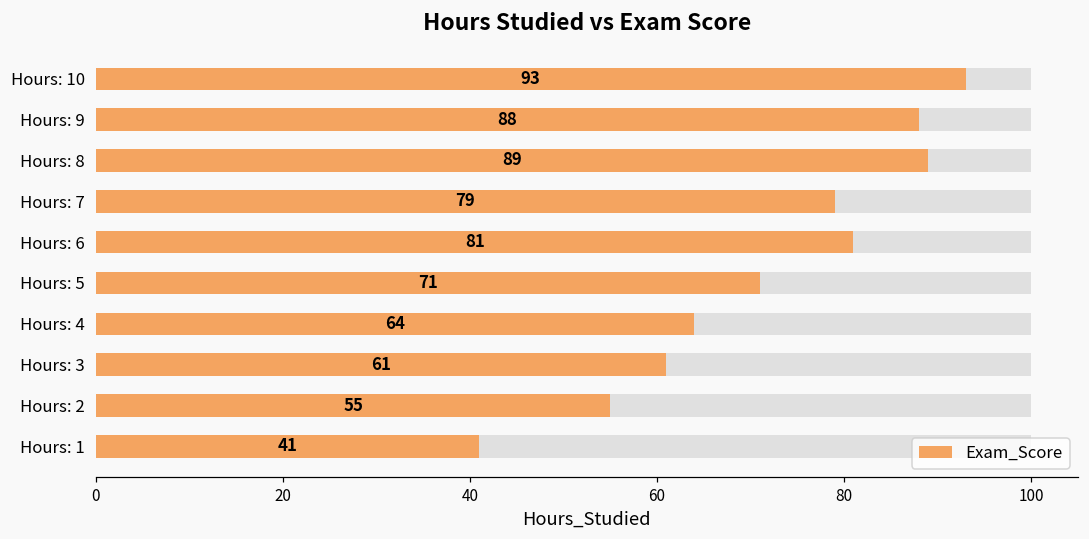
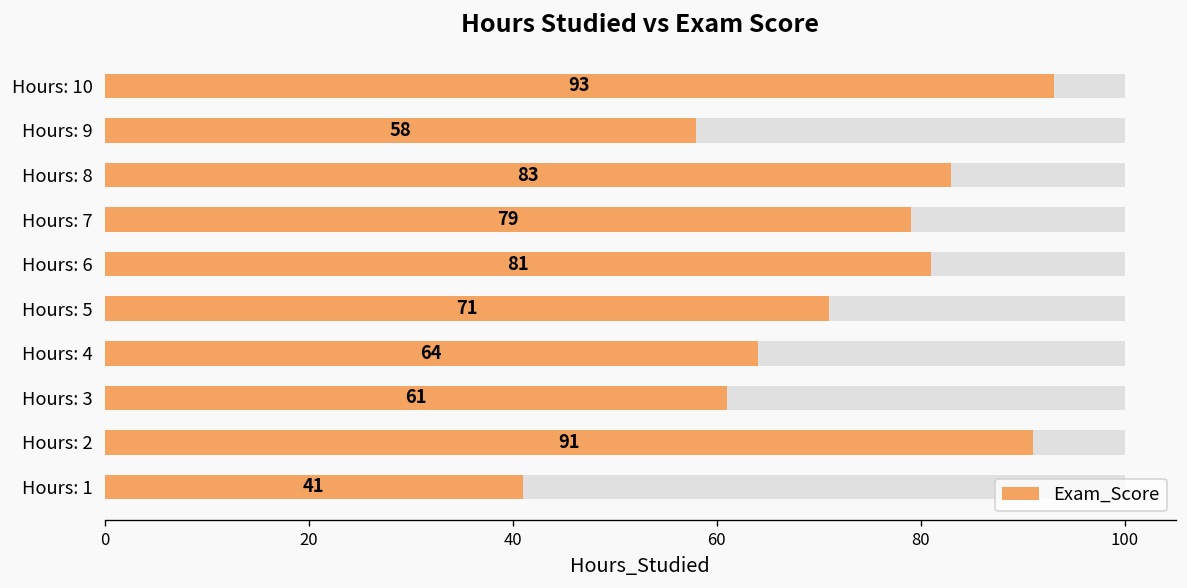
Exam_Score, Hours: 9: 88 -> 58
Exam_Score, Hours: 8: 89 -> 83
Exam_Score, Hours: 2: 55 -> 91
